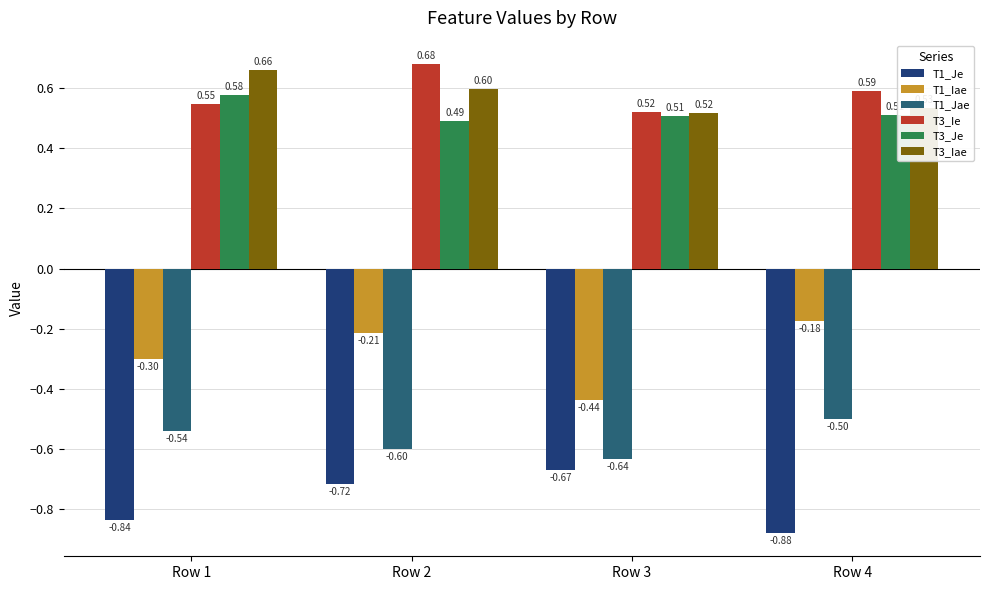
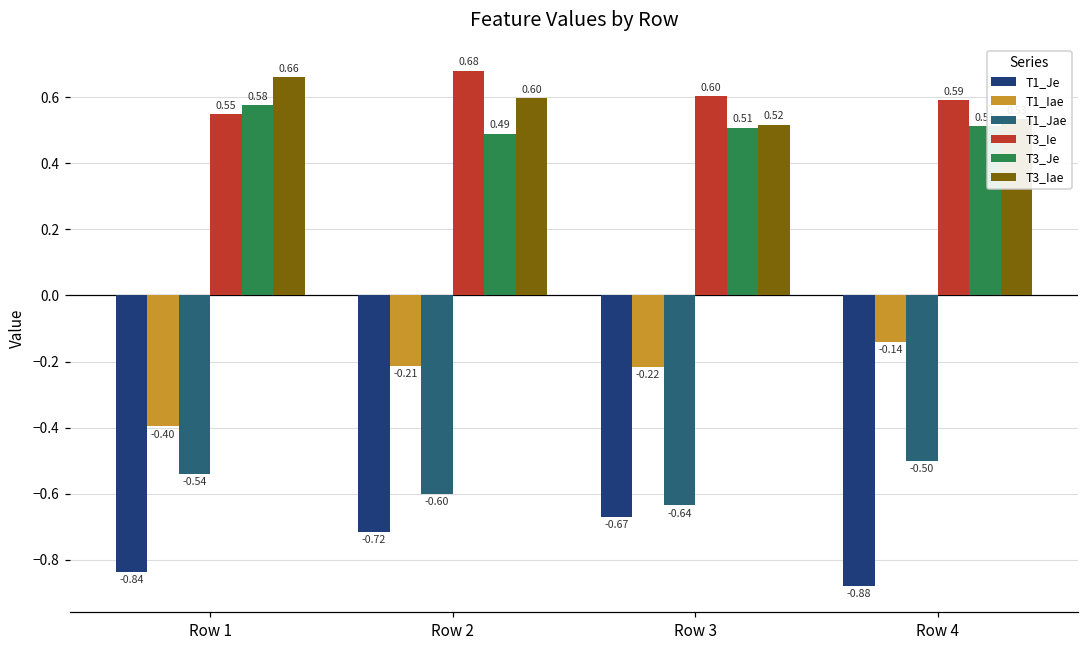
T1_Iae, Row 1: -0.30 -> -0.40
T1_Iae, Row 3: -0.44 -> -0.22
T3_Ie, Row 3: 0.52 -> 0.60
T1_Iae, Row 4: -0.18 -> -0.14
